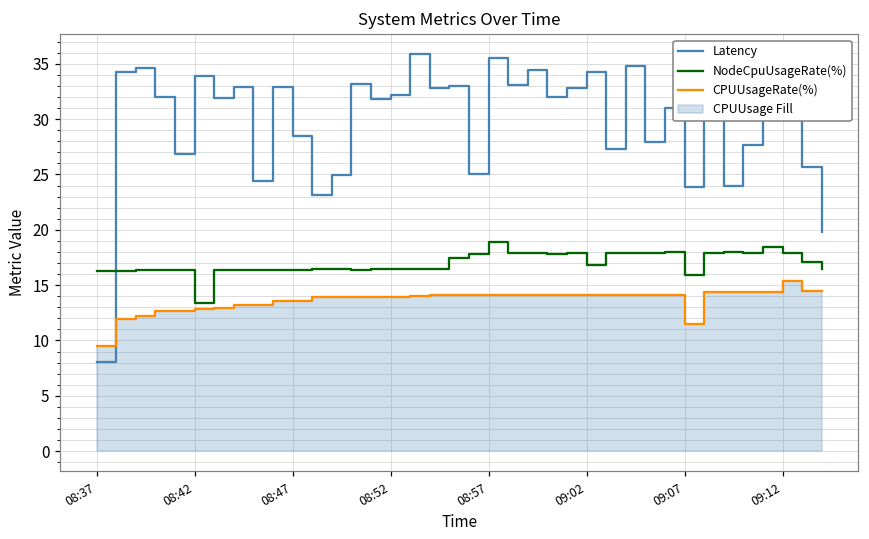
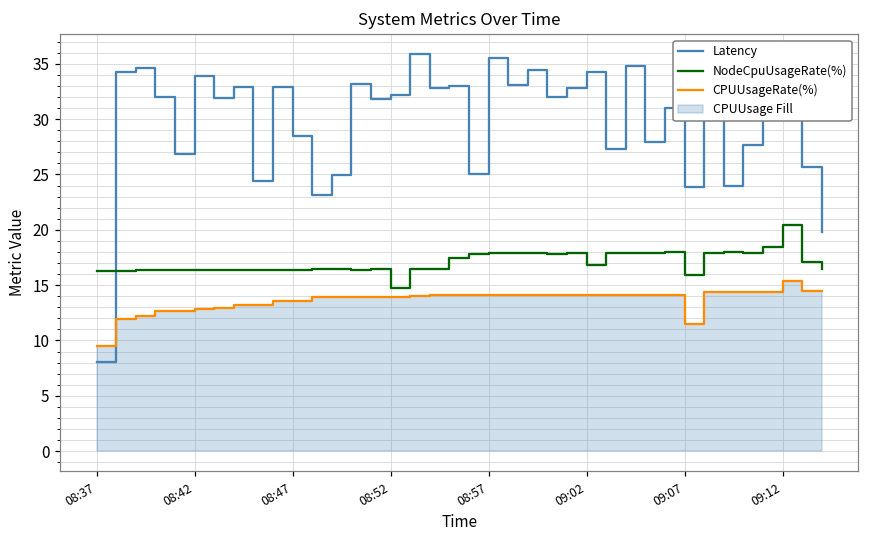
NodeCpuUsageRate(%), 08:42: 13.4 -> 16.4
NodeCpuUsageRate(%), 08:52: 16.4 -> 14.7
NodeCpuUsageRate(%), 08:57: 18.9 -> 17.9
NodeCpuUsageRate(%), 09:12: 17.9 -> 20.4
